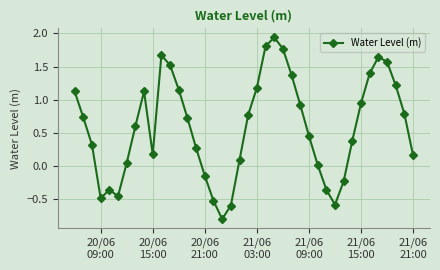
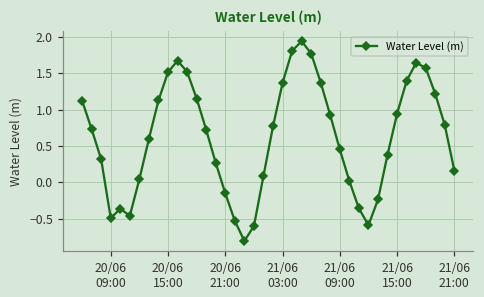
20/06 15:00: 0.2 -> 1.5
21/06 03:00: 1.2 -> 1.4
